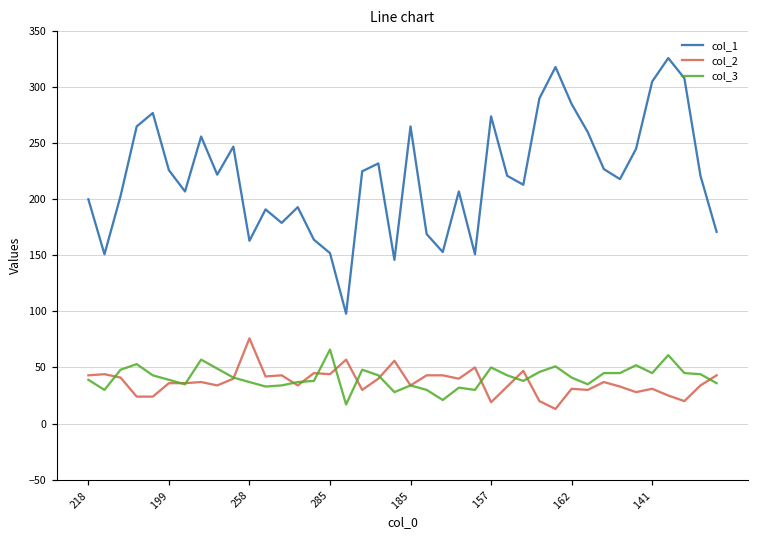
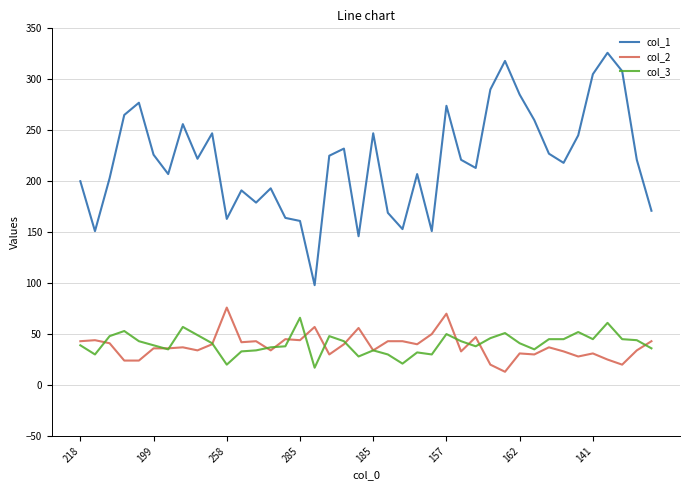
col_3, 258: 37 -> 20
col_1, 285: 152 -> 161
col_1, 185: 265 -> 247
col_2, 157: 19 -> 70
